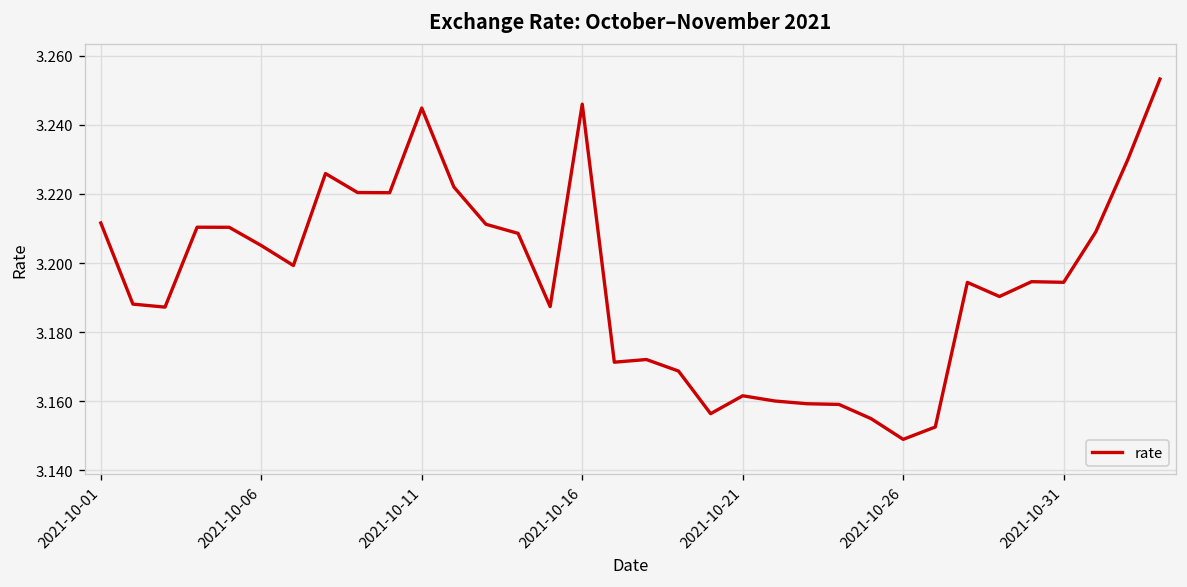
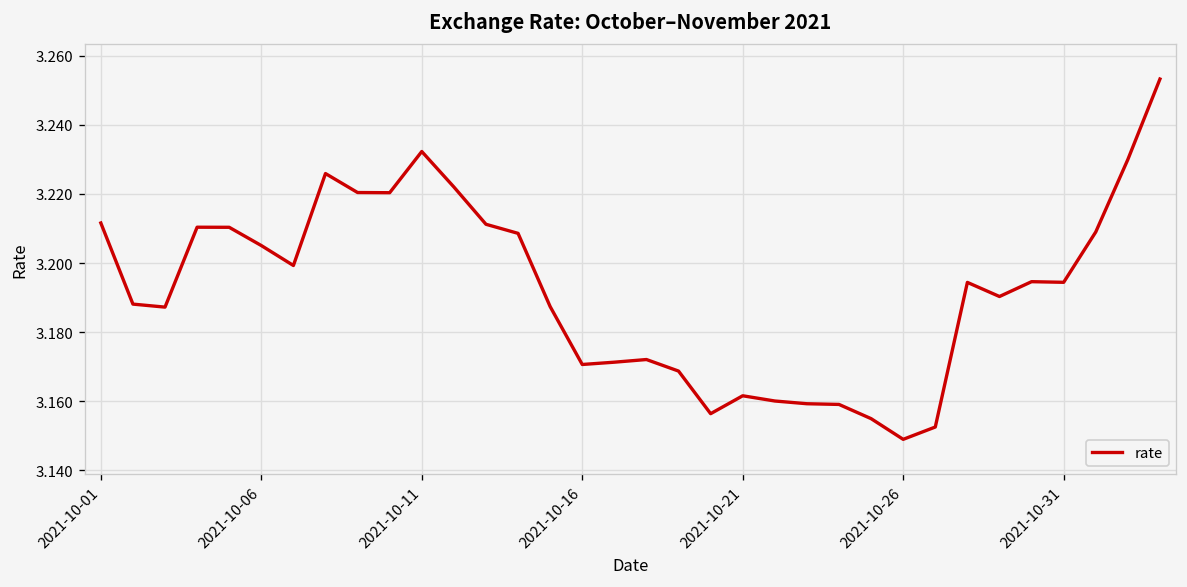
2021-10-11: 3.245 -> 3.232
2021-10-16: 3.246 -> 3.171
